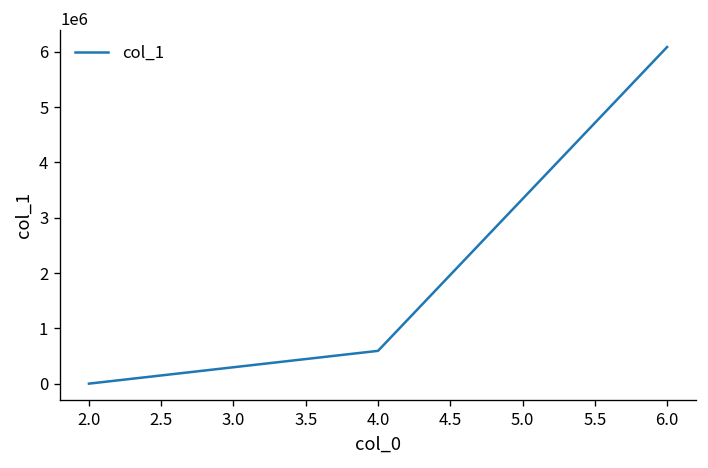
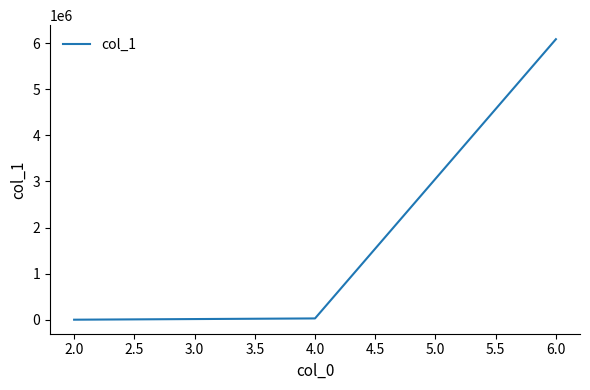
4.0: 600000 -> 0
